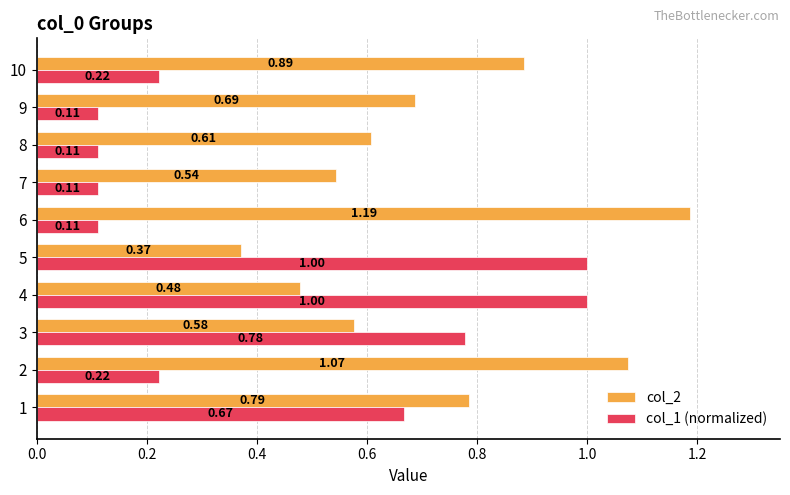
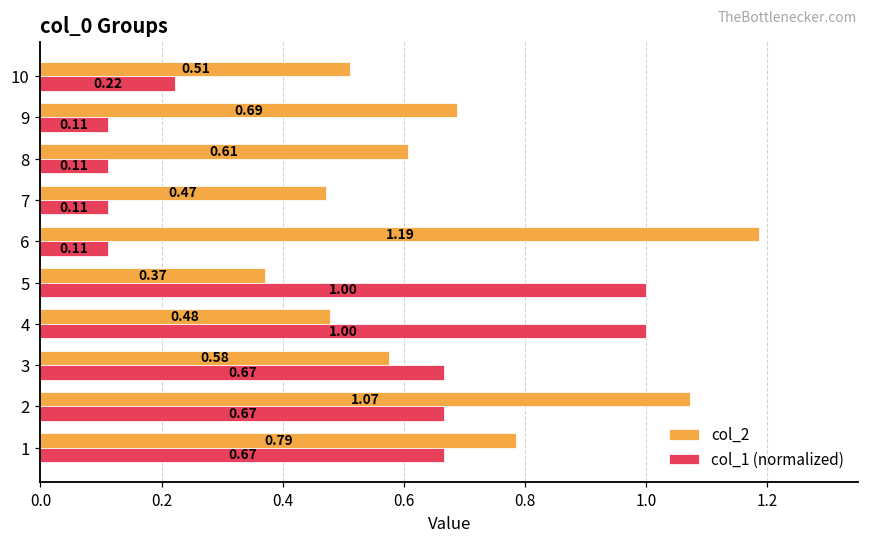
col_2, 10: 0.89 -> 0.51
col_2, 7: 0.54 -> 0.47
col_1 (normalized), 3: 0.78 -> 0.67
col_1 (normalized), 2: 0.22 -> 0.67
